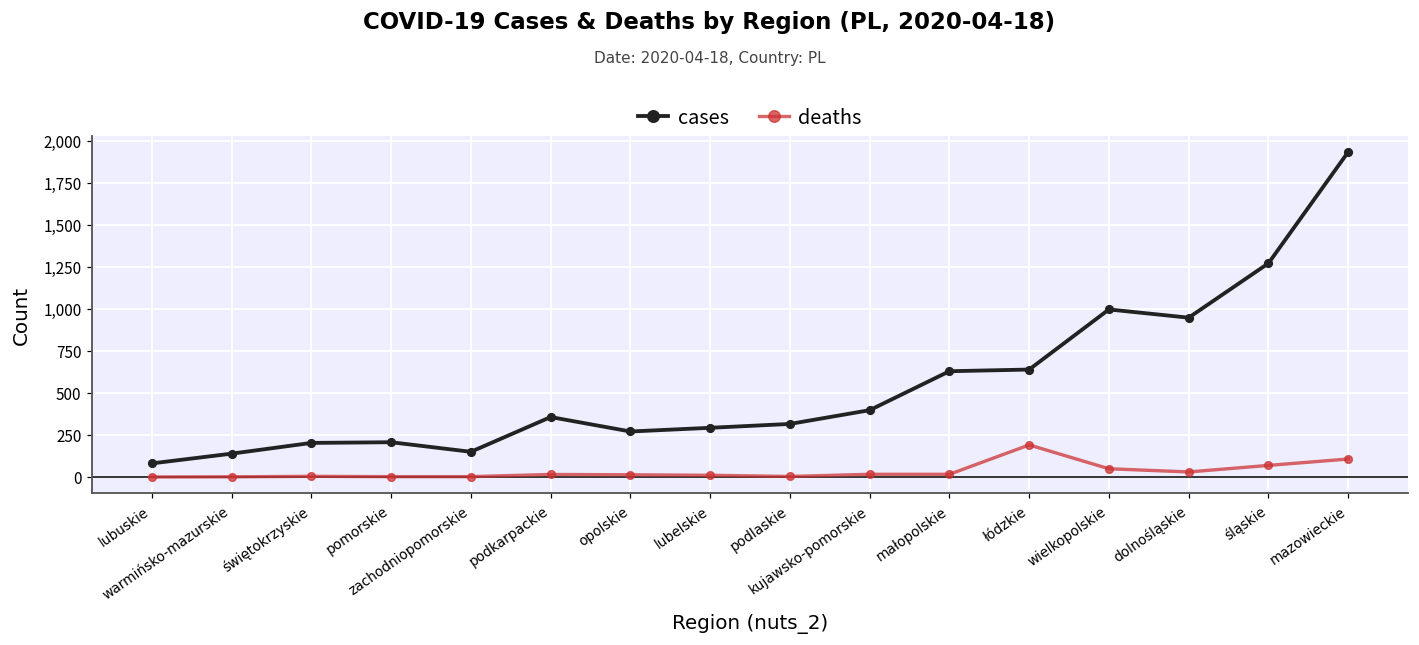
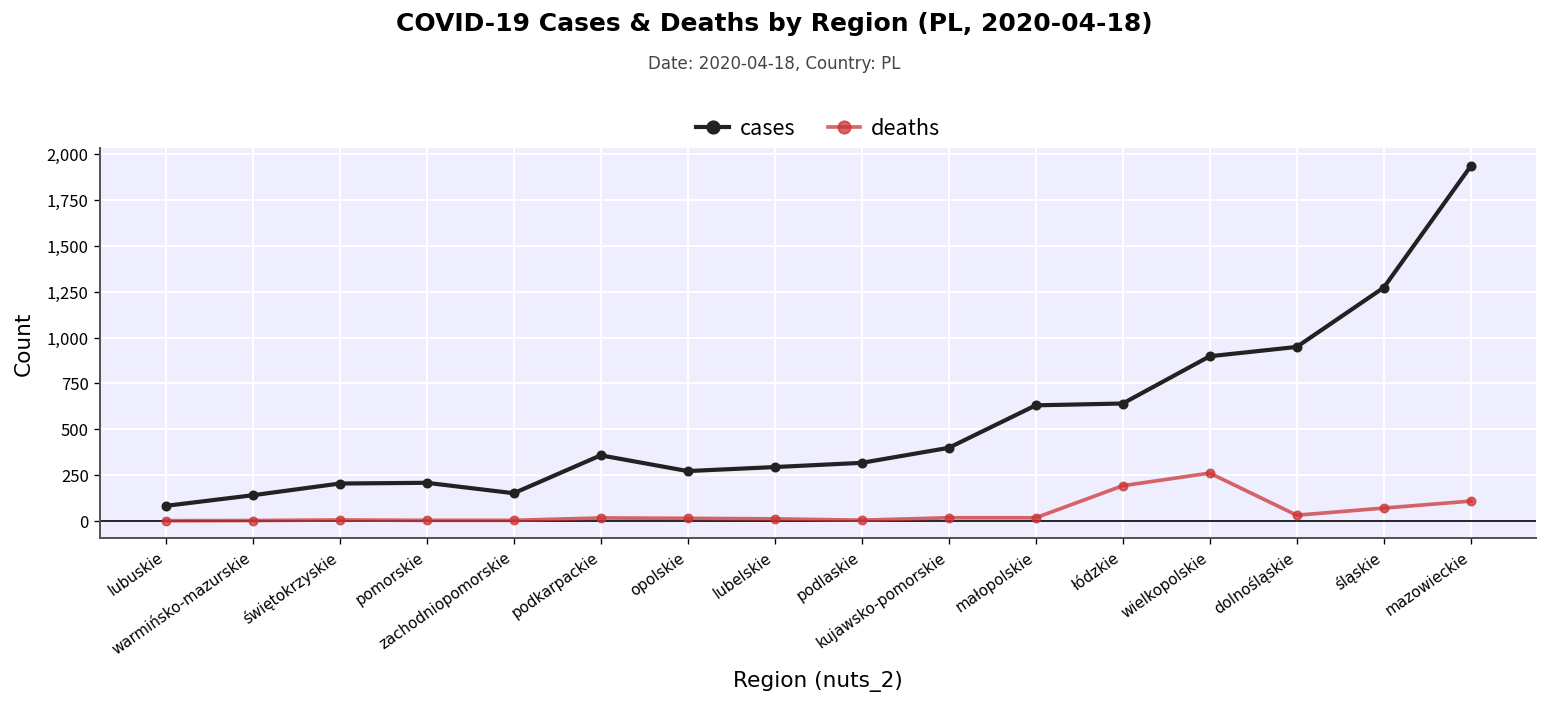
cases, wielkopolskie: 1,000 -> 900
deaths, wielkopolskie: 50 -> 260
